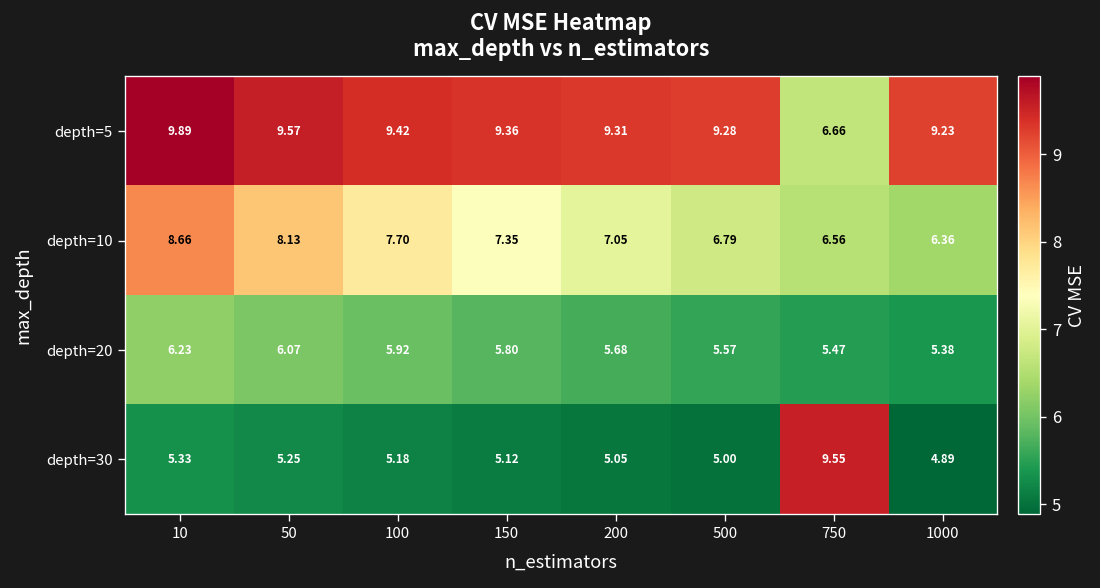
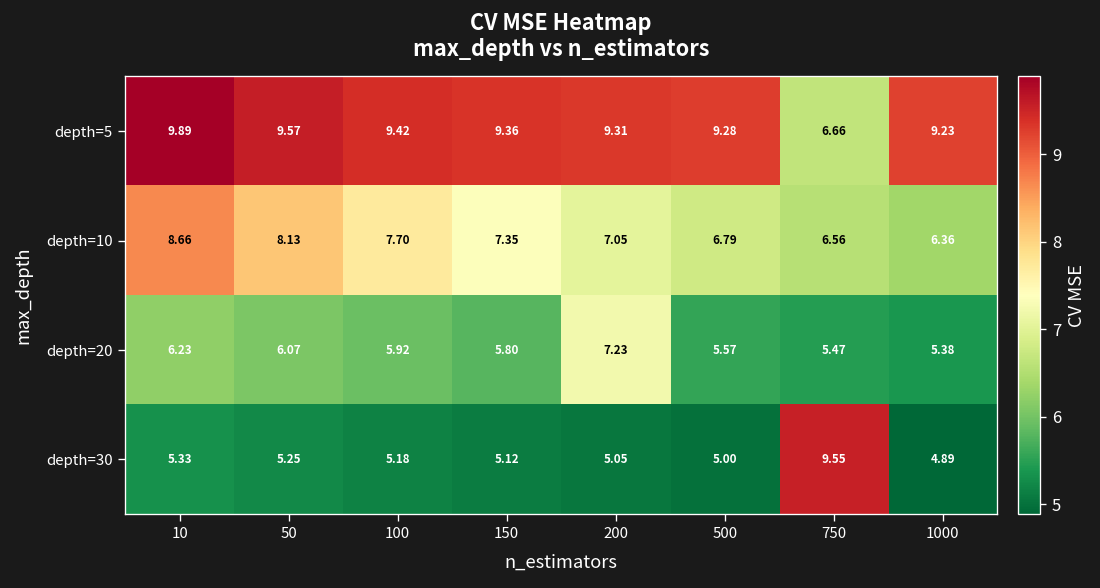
depth=20, 200: 5.68 -> 7.23
